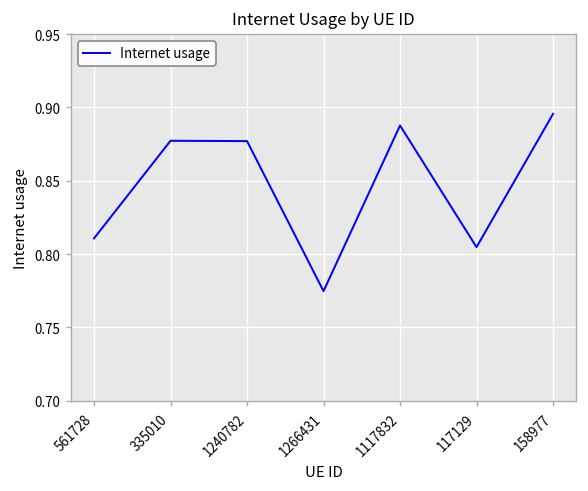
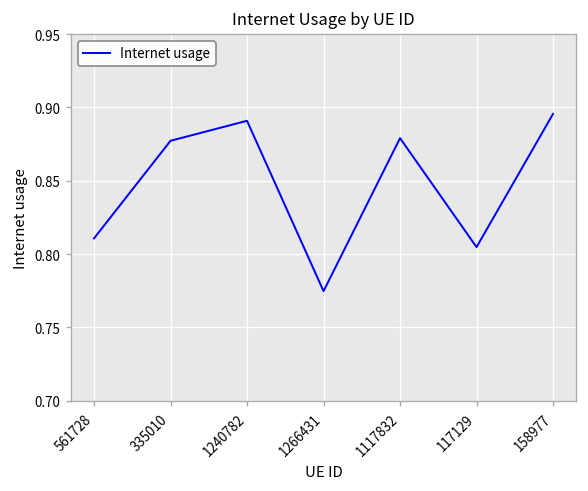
1240782: 0.877 -> 0.891
1117832: 0.888 -> 0.879
